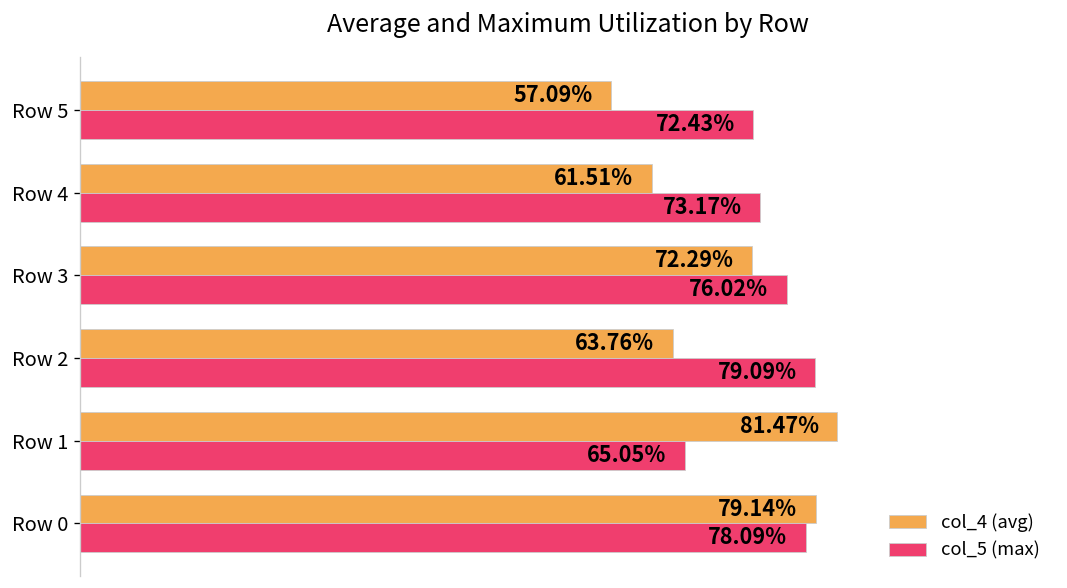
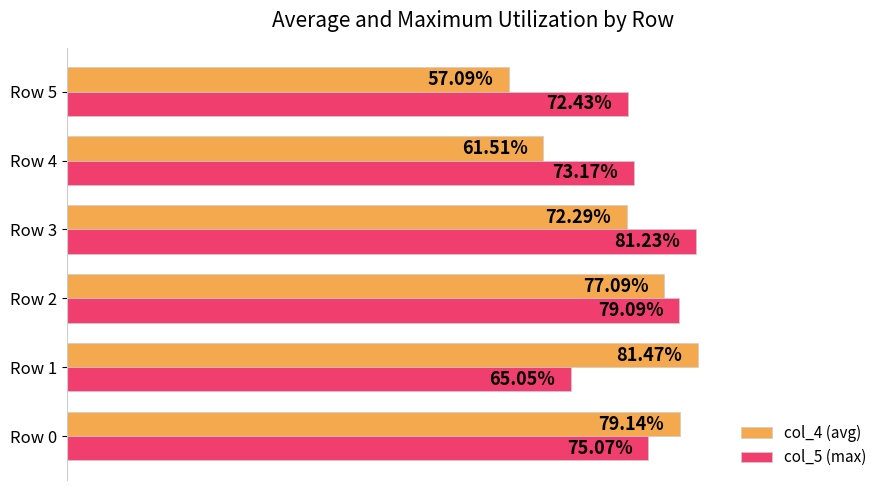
col_5 (max), Row 3: 76.02% -> 81.23%
col_4 (avg), Row 2: 63.76% -> 77.09%
col_5 (max), Row 0: 78.09% -> 75.07%
